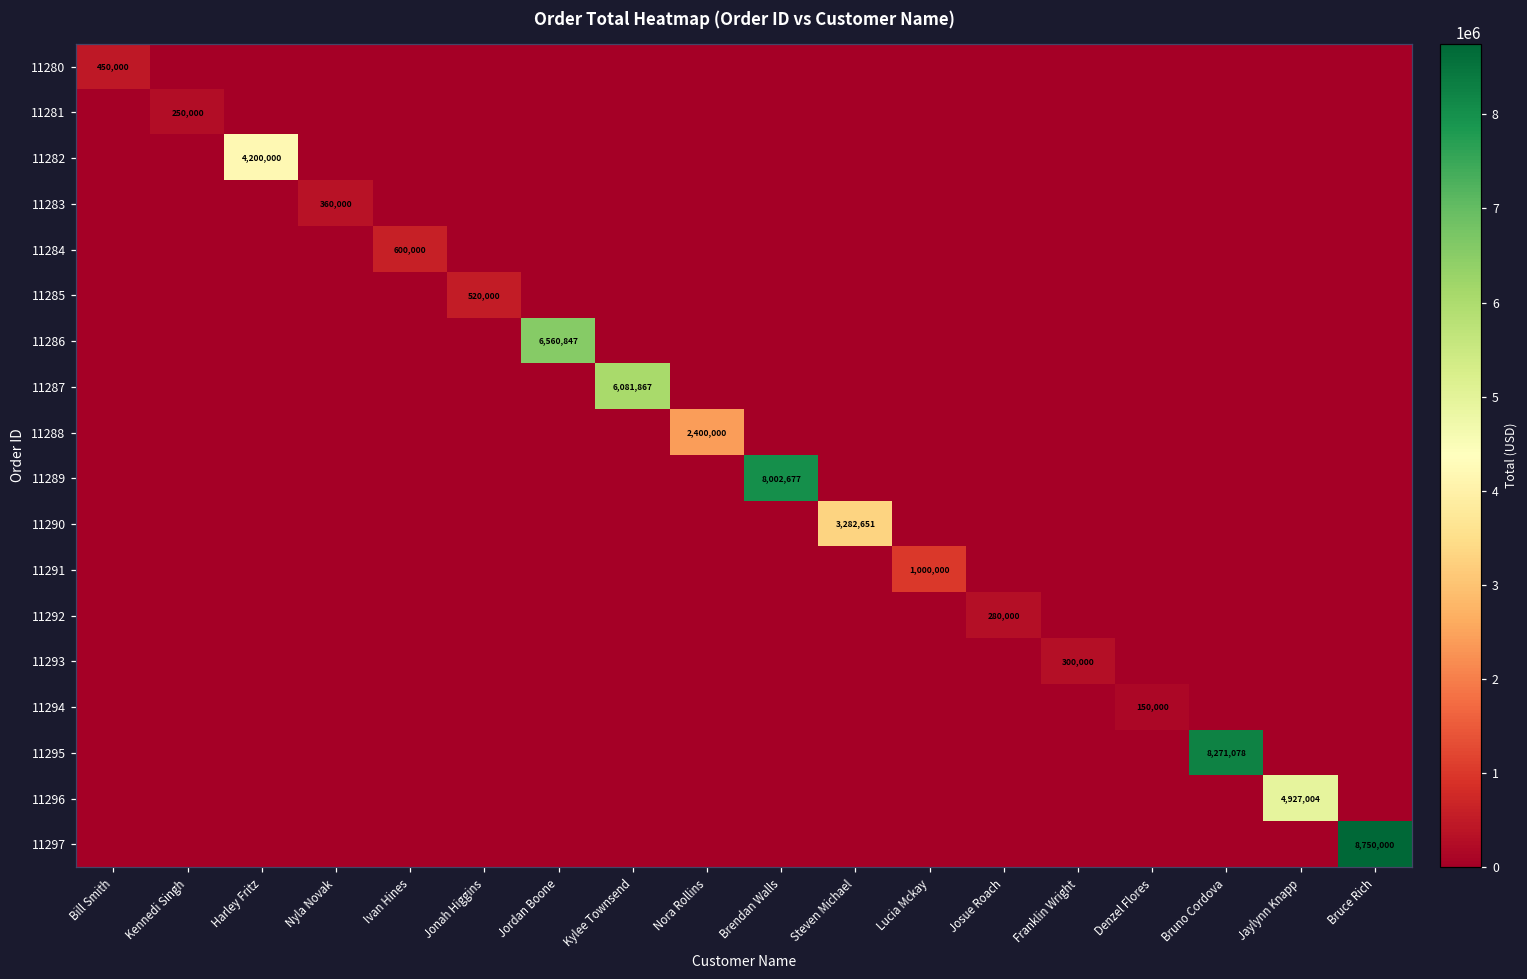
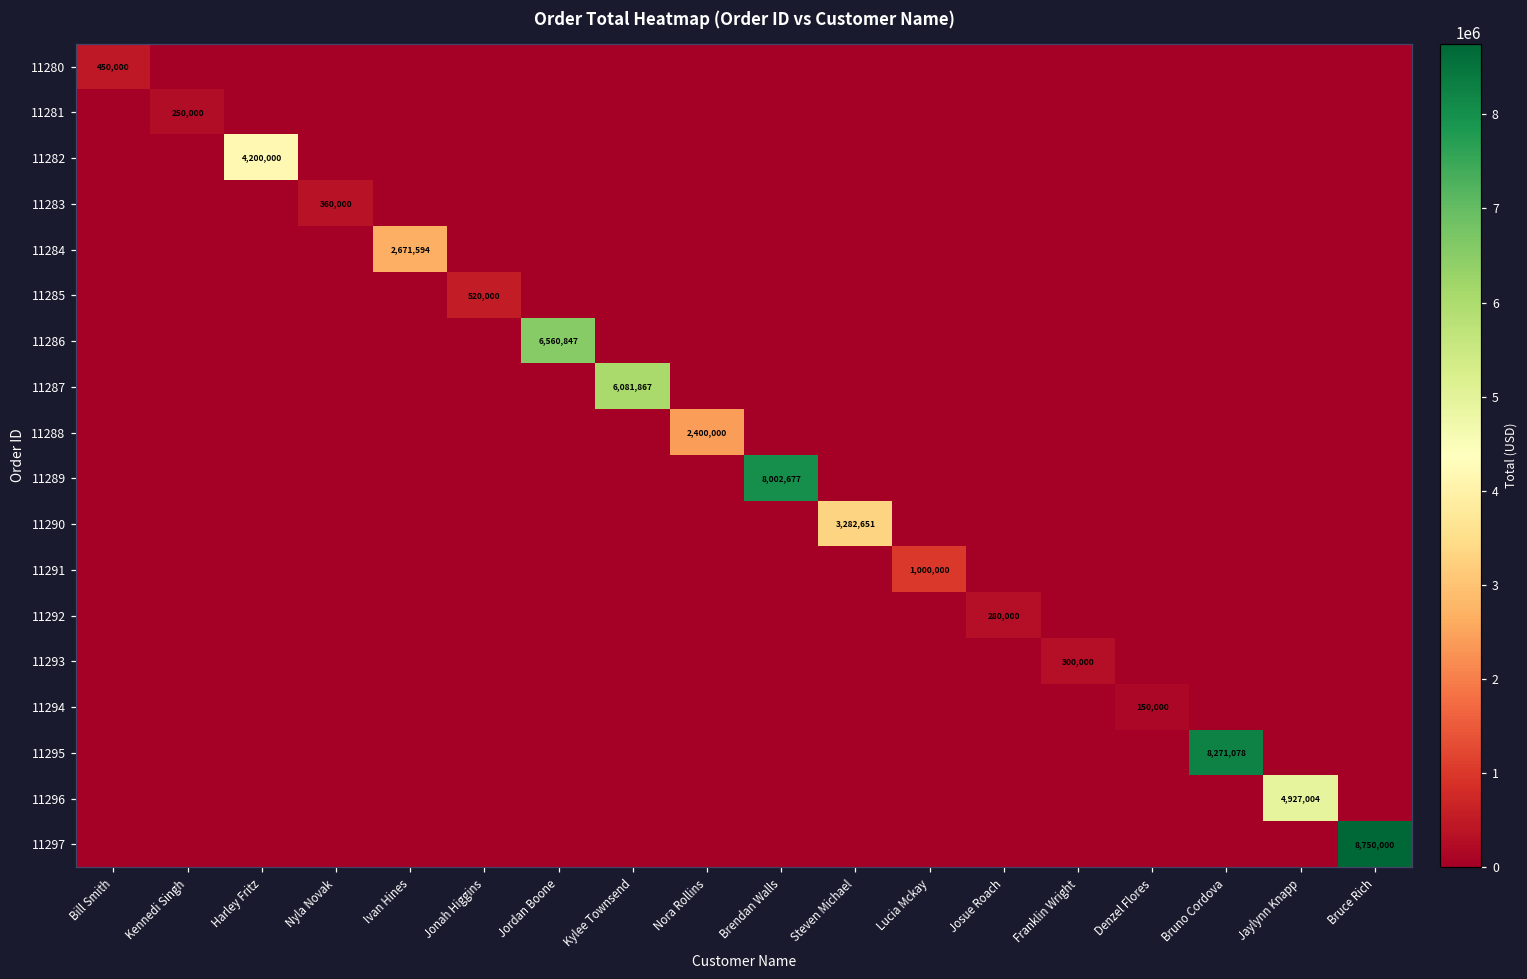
11284, Ivan Hines: 600,000 -> 2,671,594
